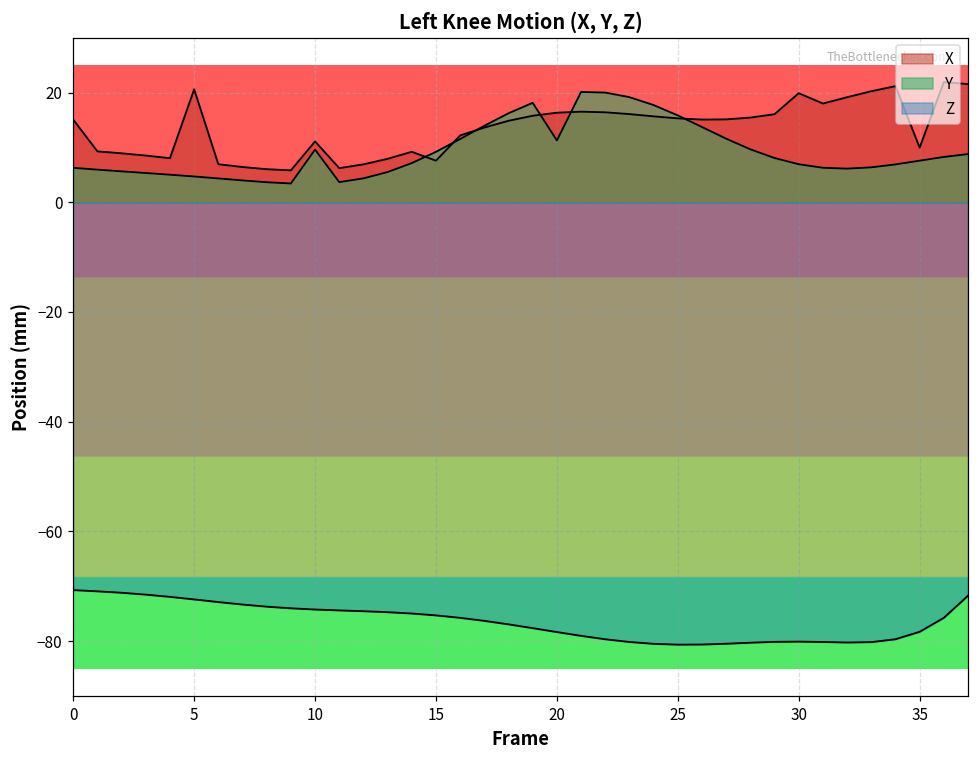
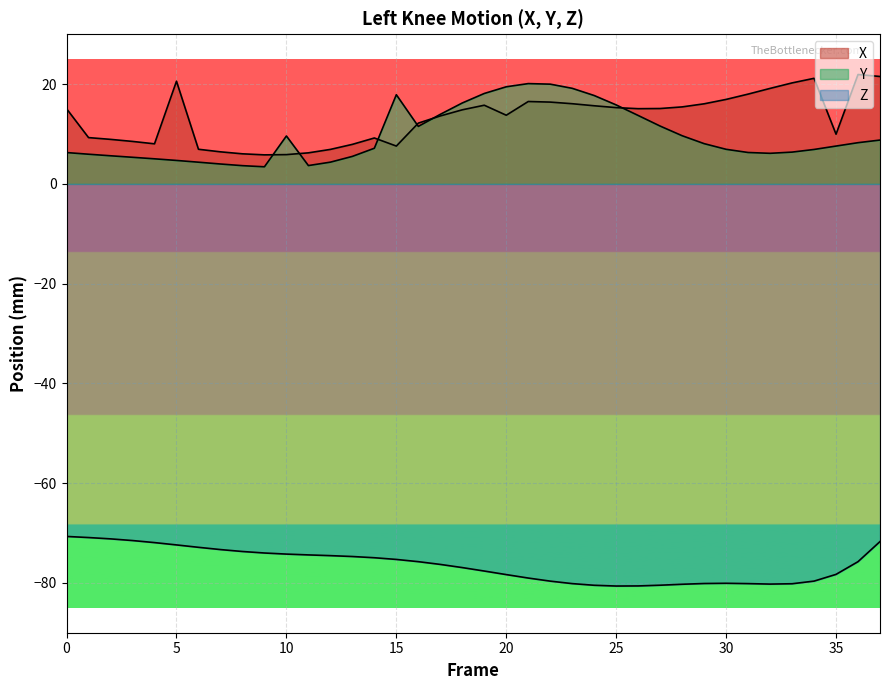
X, 10: 11 -> 6
Y, 15: 9 -> 18
X, 20: 16 -> 14
Y, 20: 11 -> 19
X, 30: 20 -> 17
